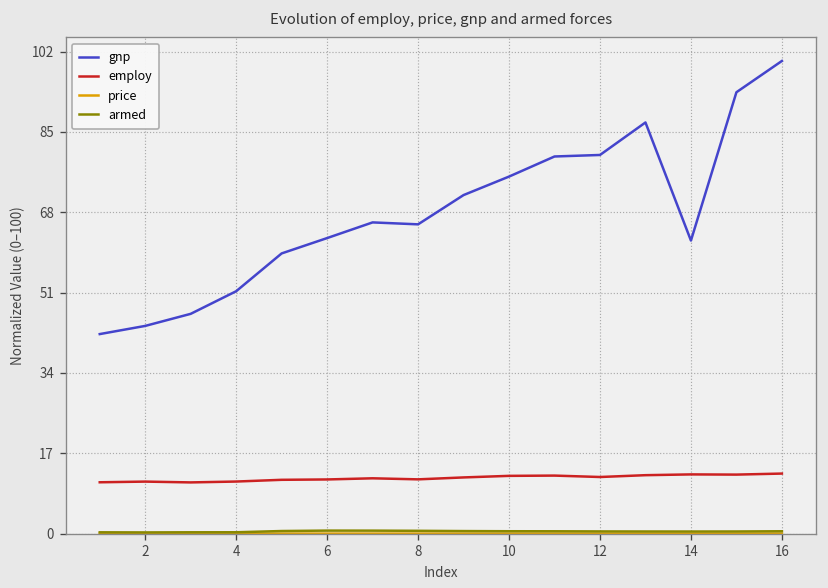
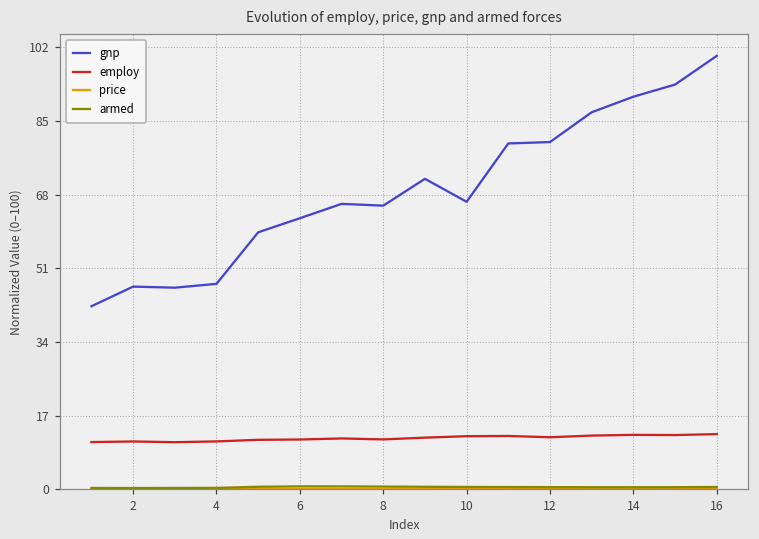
gnp, 2: 44 -> 47
gnp, 4: 51 -> 47
gnp, 10: 76 -> 66
gnp, 14: 62 -> 91
